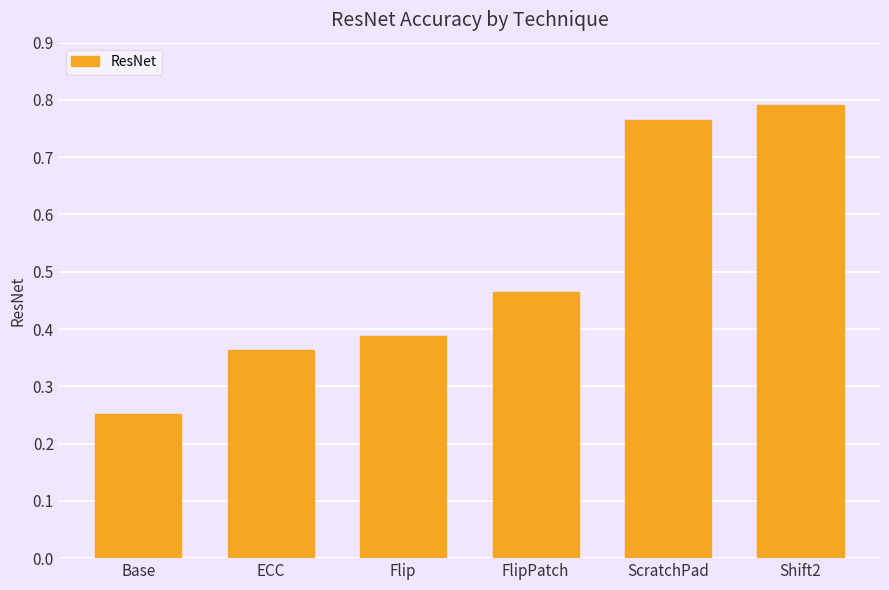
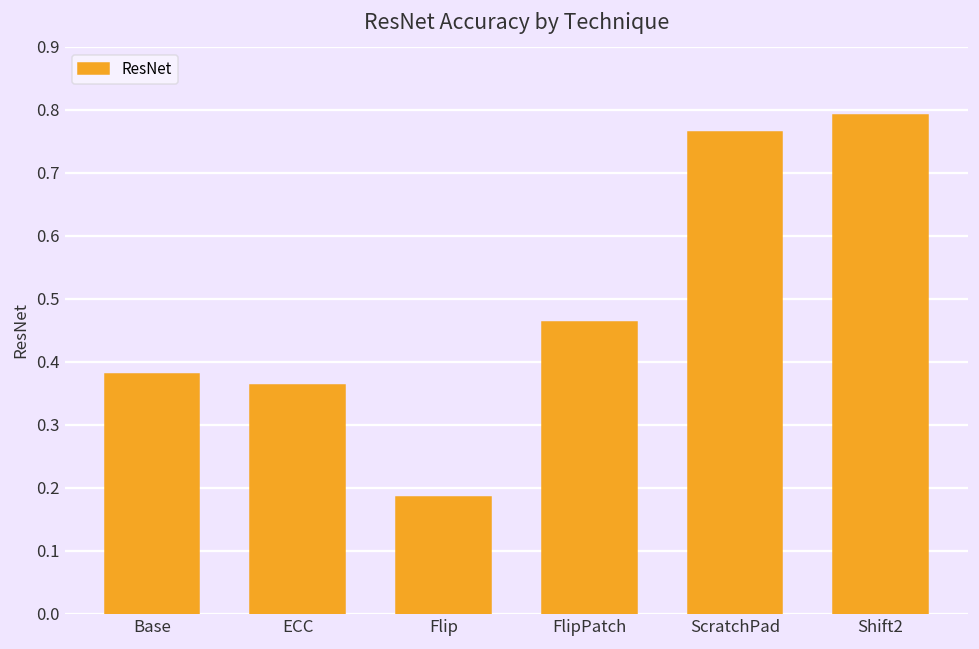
Base: 0.25 -> 0.38
Flip: 0.39 -> 0.19
